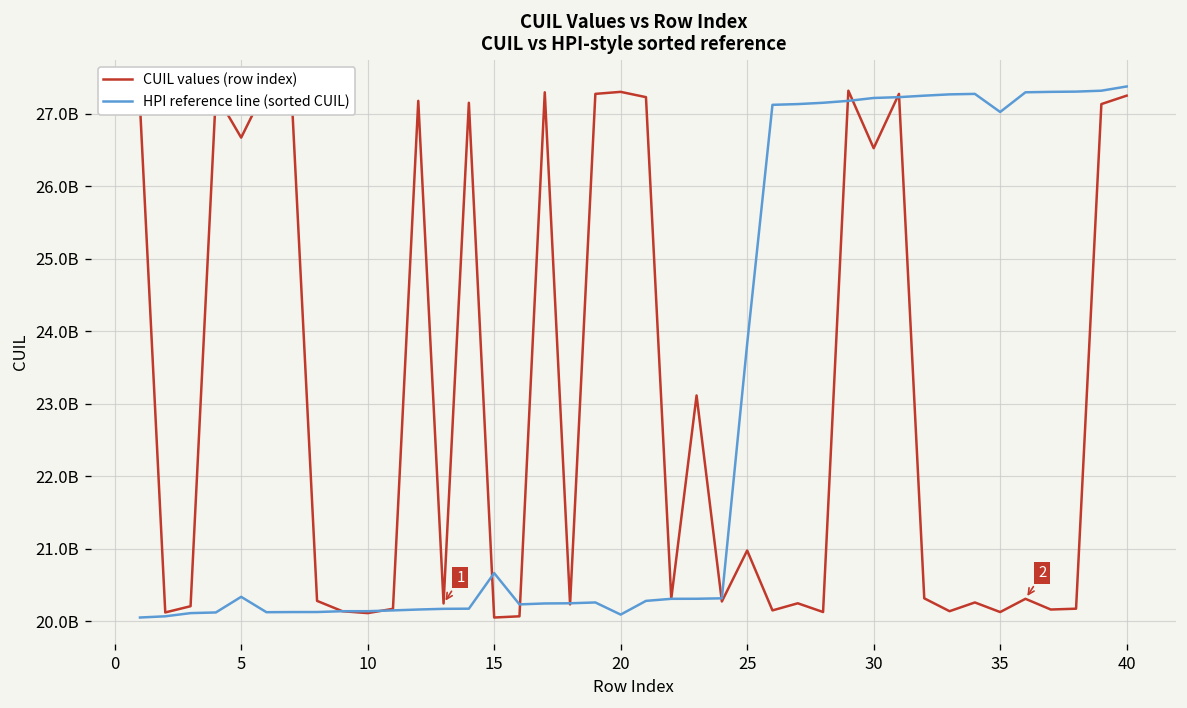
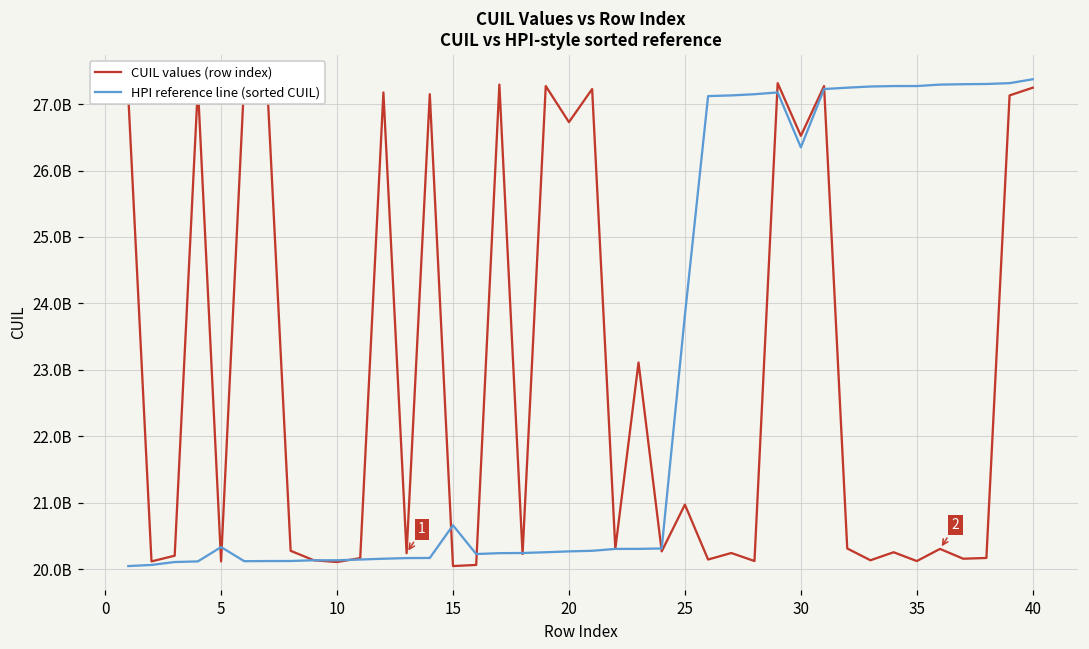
CUIL values (row index), 5: 26700000000 -> 20100000000
CUIL values (row index), 20: 27300000000 -> 26700000000
HPI reference line (sorted CUIL), 20: 20100000000 -> 20300000000
HPI reference line (sorted CUIL), 30: 27200000000 -> 26300000000
HPI reference line (sorted CUIL), 35: 27000000000 -> 27300000000
